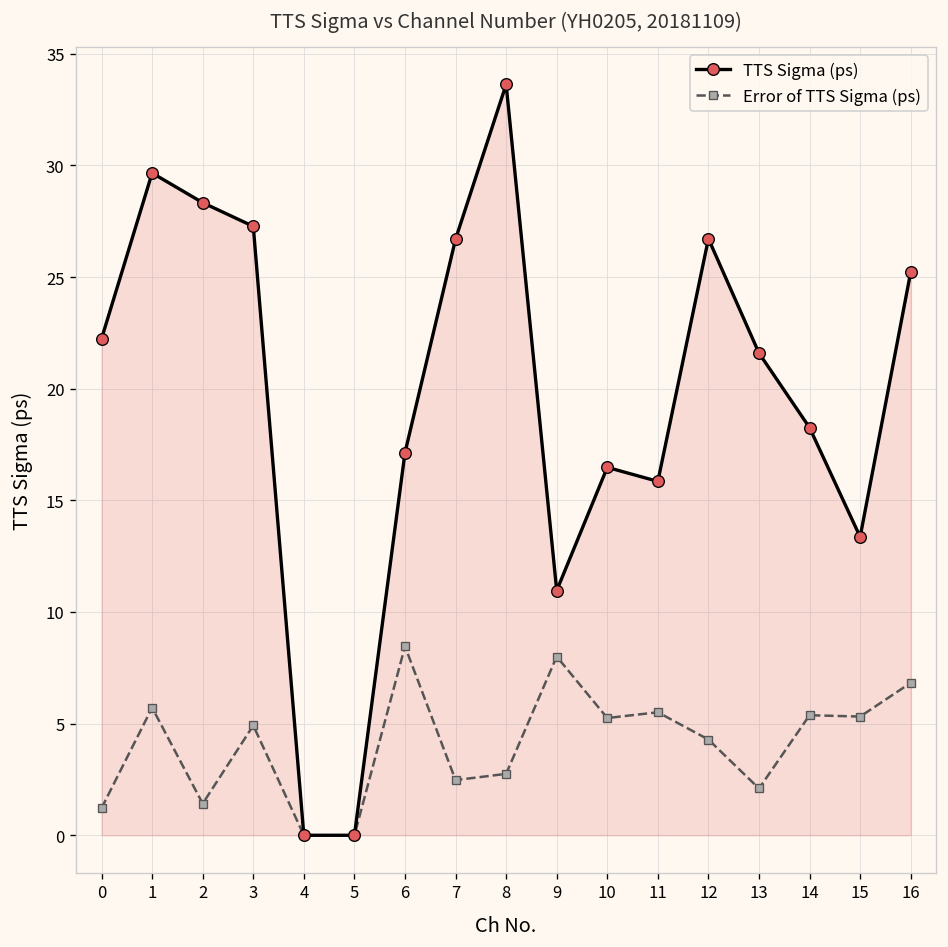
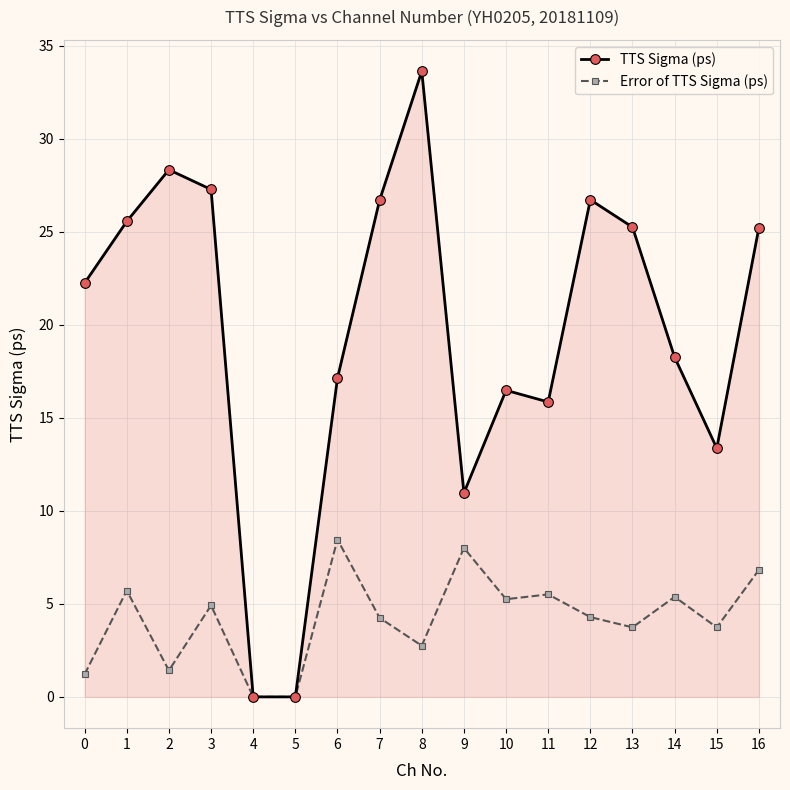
TTS Sigma (ps), 1: 29.7 -> 25.6
Error of TTS Sigma (ps), 7: 2.5 -> 4.2
TTS Sigma (ps), 13: 21.6 -> 25.2
Error of TTS Sigma (ps), 13: 2.1 -> 3.7
Error of TTS Sigma (ps), 15: 5.3 -> 3.7
